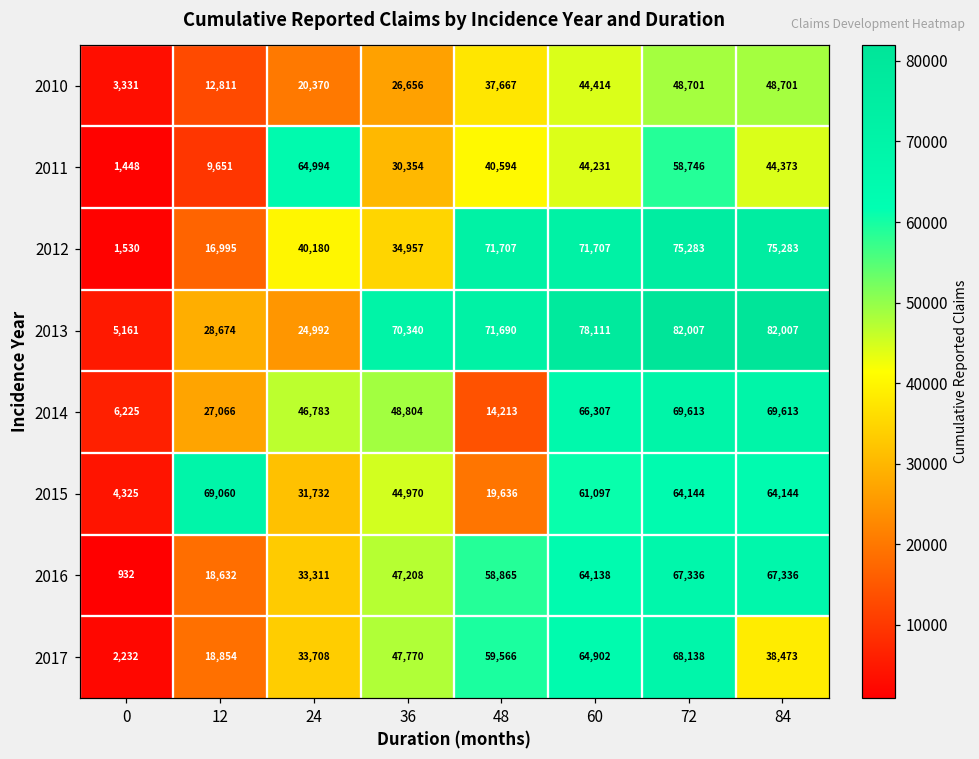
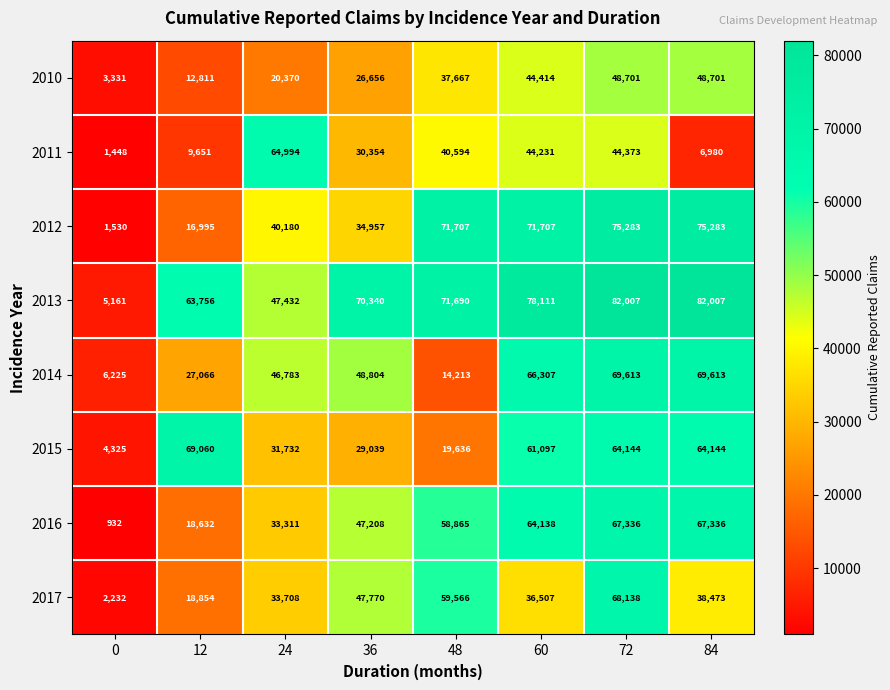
2011, 72: 58,746 -> 44,373
2011, 84: 44,373 -> 6,980
2013, 12: 28,674 -> 63,756
2013, 24: 24,992 -> 47,432
2015, 36: 44,970 -> 29,039
2017, 60: 64,902 -> 36,507
